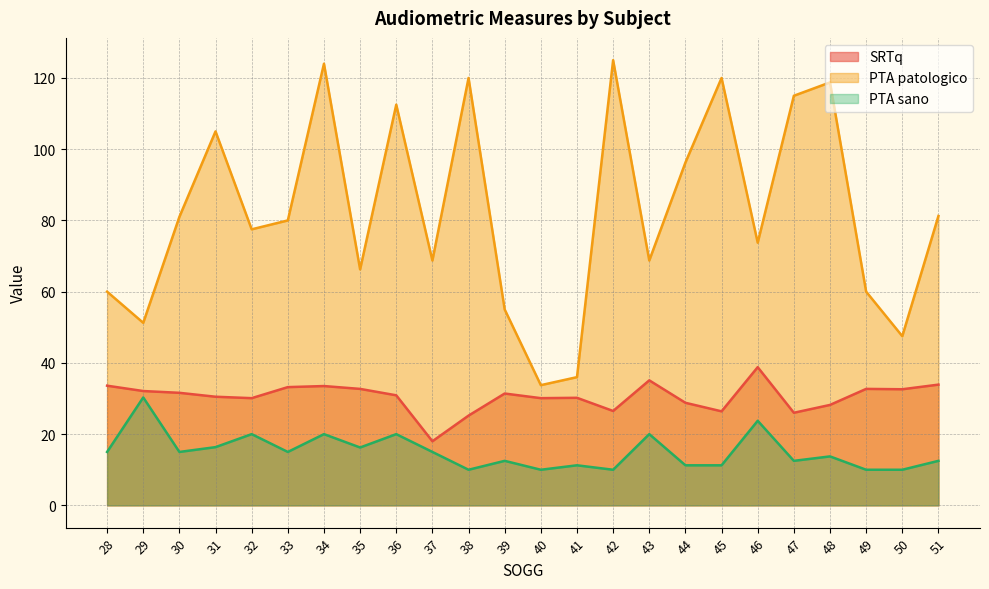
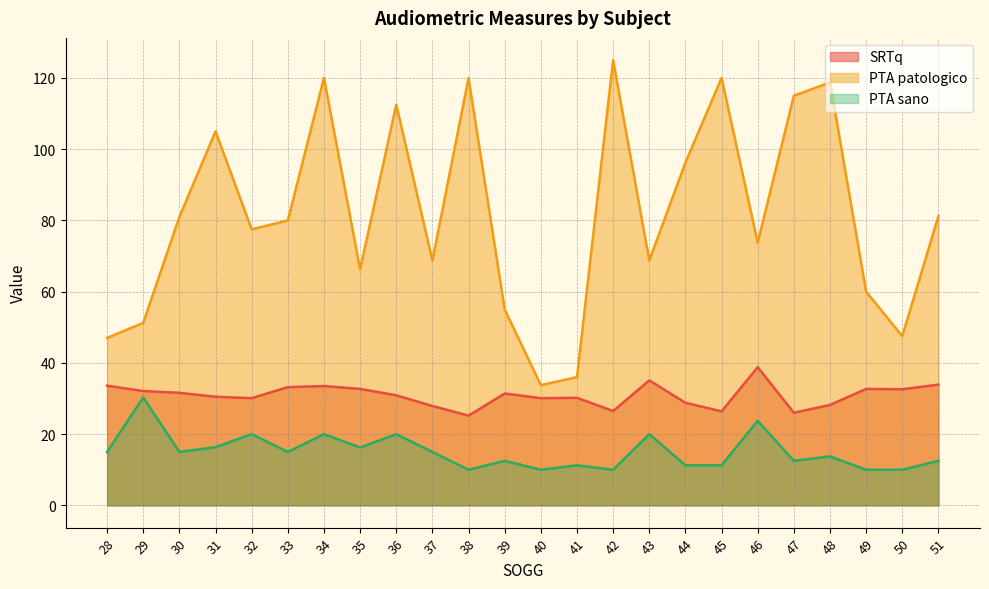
PTA patologico, 28: 60 -> 47
PTA patologico, 34: 124 -> 120
SRTq, 37: 18 -> 28
